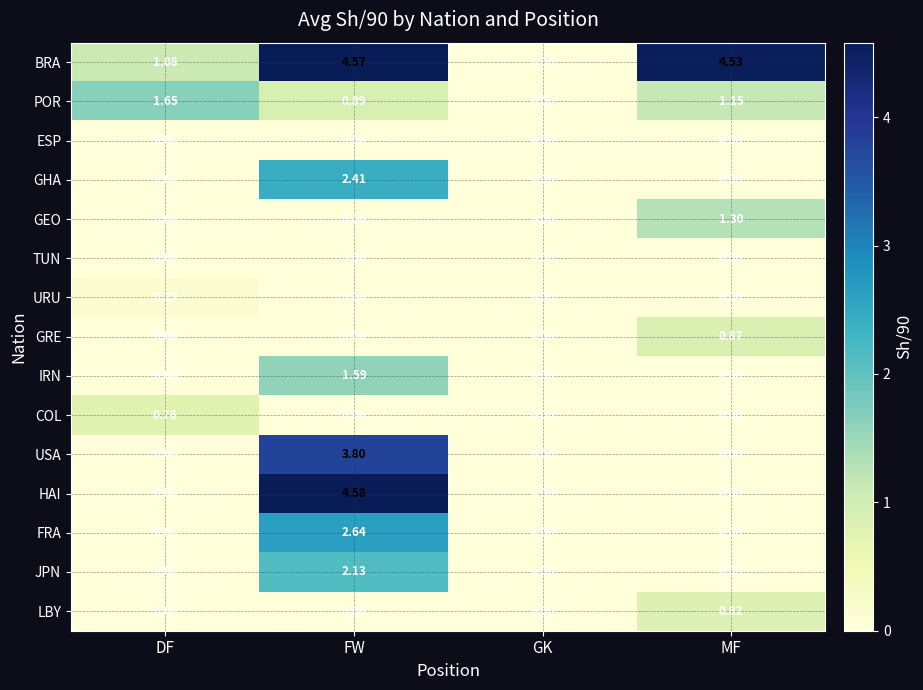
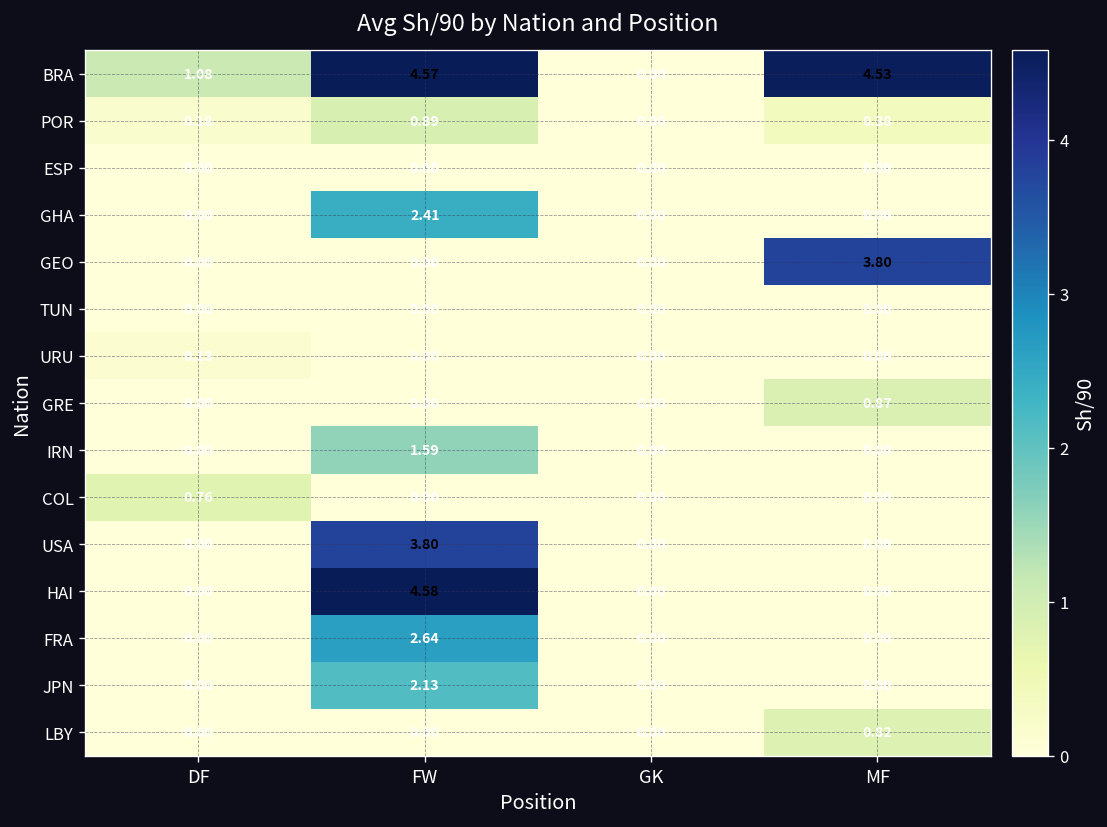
POR, DF: 1.65 -> 0.18
POR, MF: 1.15 -> 0.38
GEO, MF: 1.30 -> 3.80
